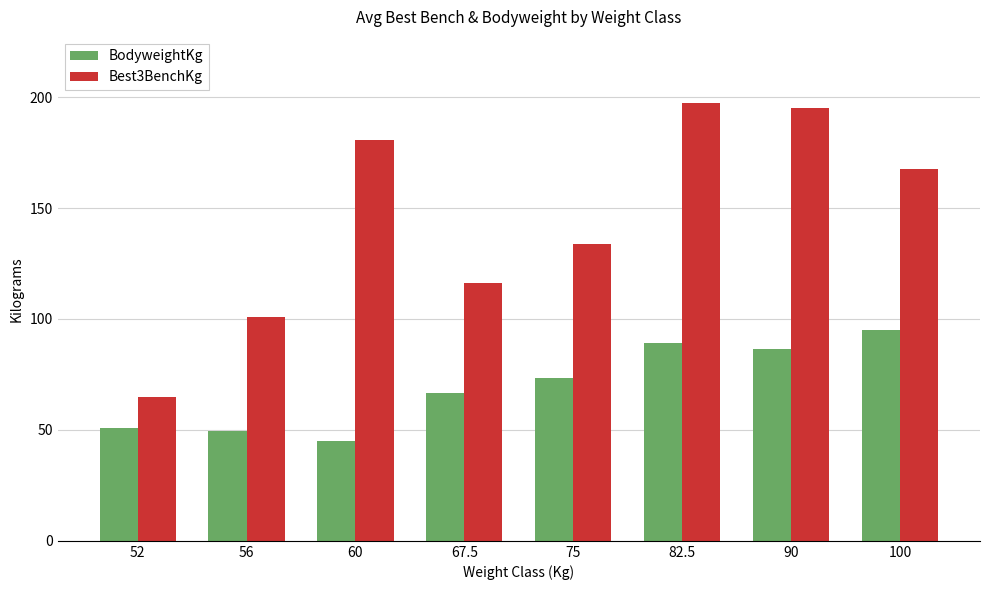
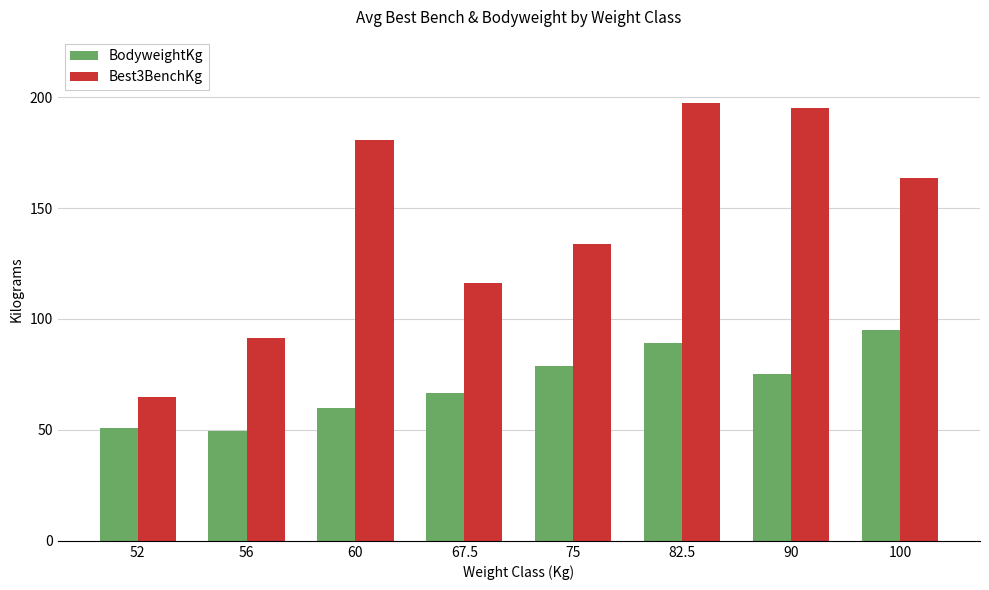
Best3BenchKg, 56: 101 -> 91
BodyweightKg, 60: 45 -> 60
BodyweightKg, 75: 74 -> 79
BodyweightKg, 90: 86 -> 75
Best3BenchKg, 100: 168 -> 163
